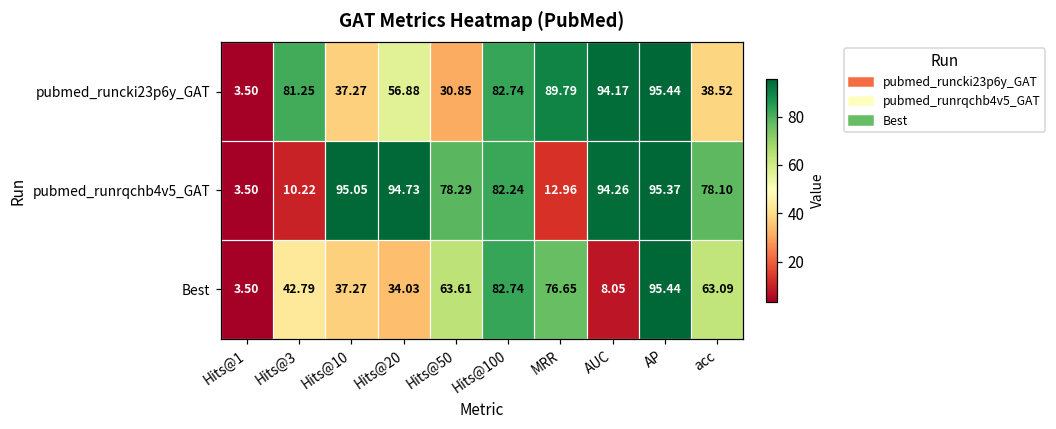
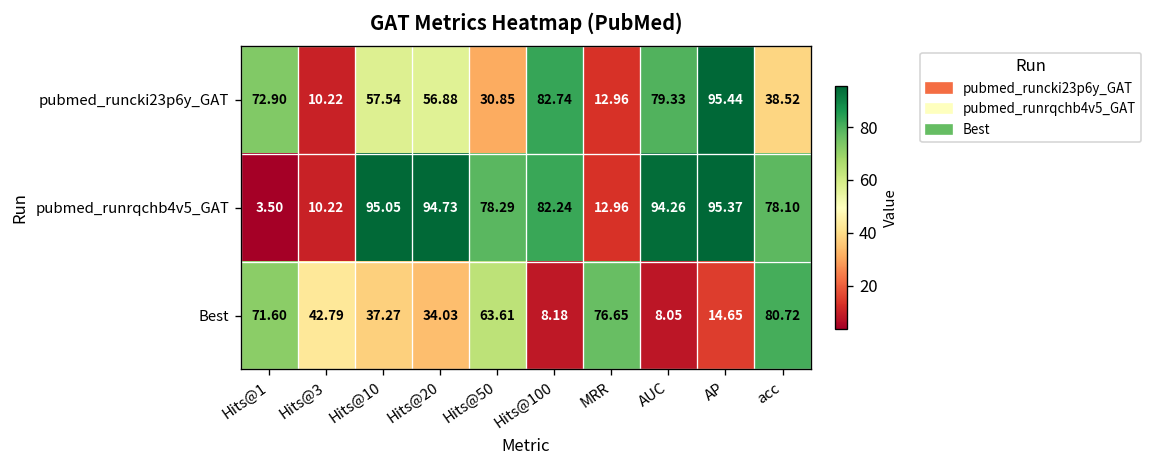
pubmed_runcki23p6y_GAT, Hits@1: 3.50 -> 72.90
pubmed_runcki23p6y_GAT, Hits@3: 81.25 -> 10.22
pubmed_runcki23p6y_GAT, Hits@10: 37.27 -> 57.54
pubmed_runcki23p6y_GAT, MRR: 89.79 -> 12.96
pubmed_runcki23p6y_GAT, AUC: 94.17 -> 79.33
Best, Hits@1: 3.50 -> 71.60
Best, Hits@100: 82.74 -> 8.18
Best, AP: 95.44 -> 14.65
Best, acc: 63.09 -> 80.72
